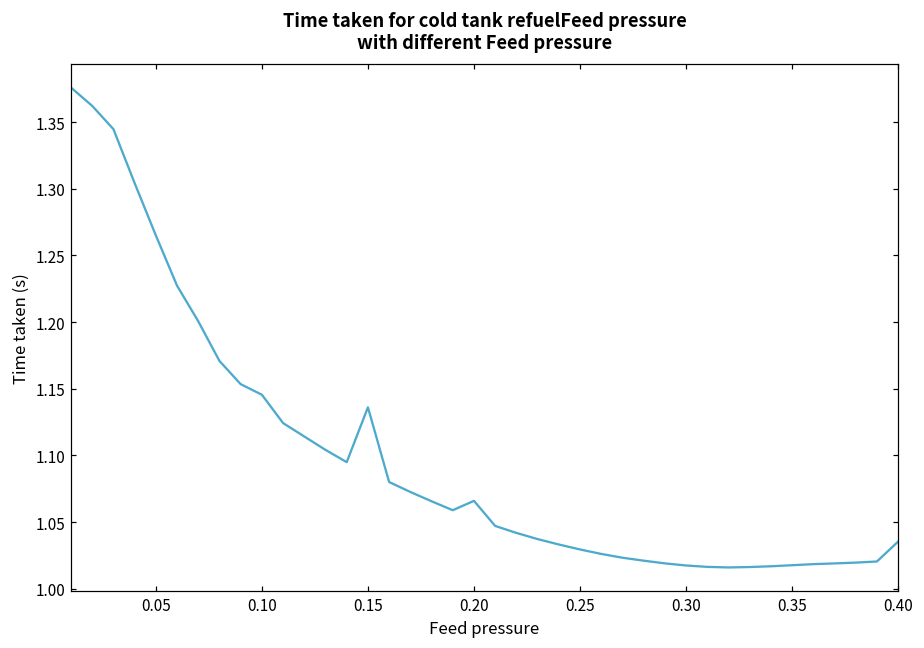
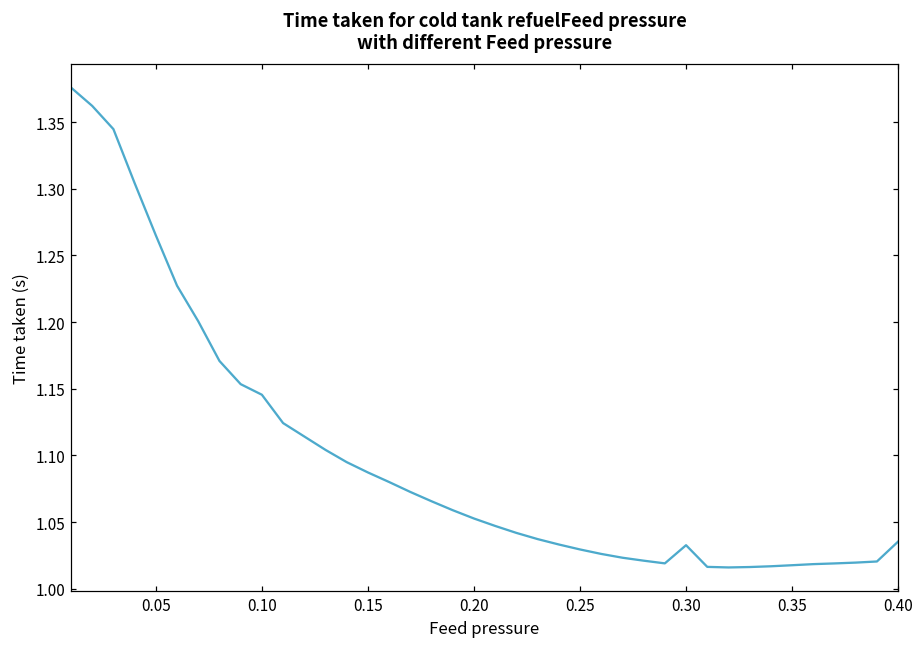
0.15: 1.136 -> 1.087
0.20: 1.066 -> 1.053
0.30: 1.018 -> 1.033
